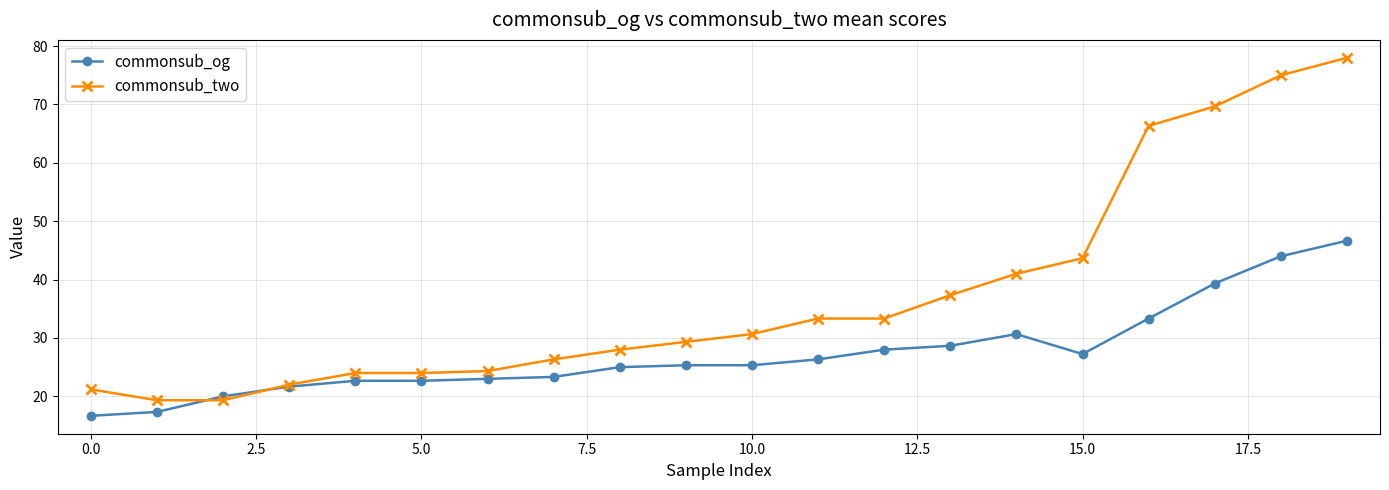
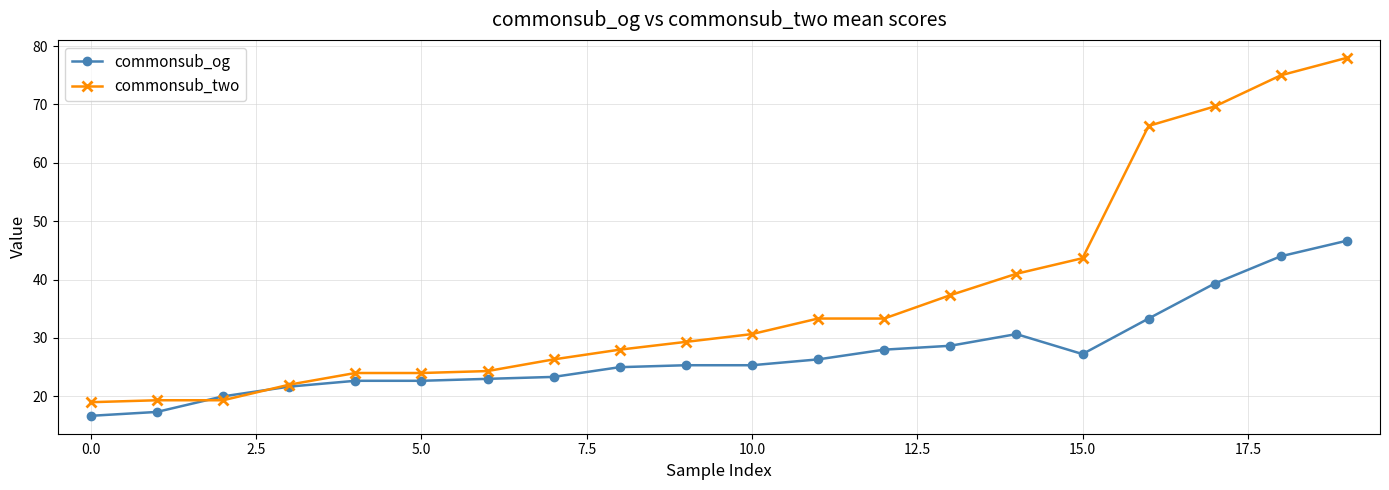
commonsub_two, 0.0: 21 -> 19
